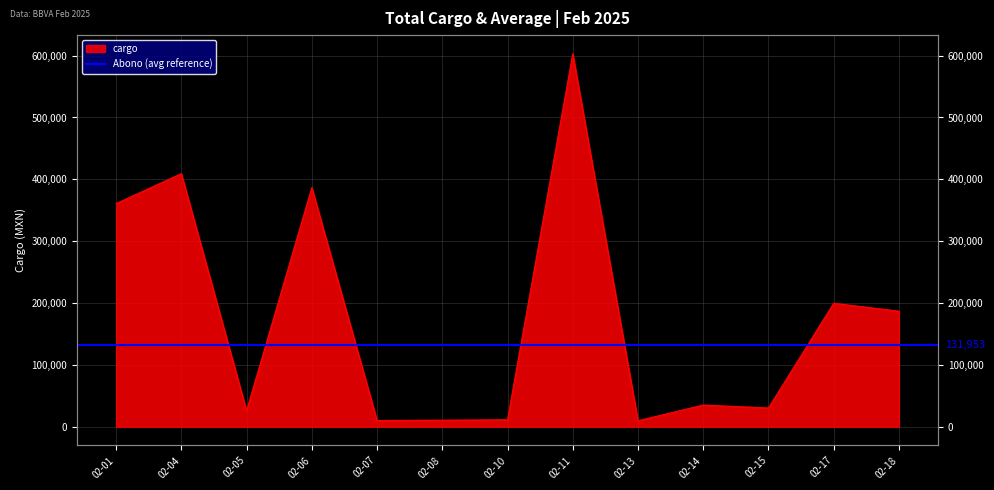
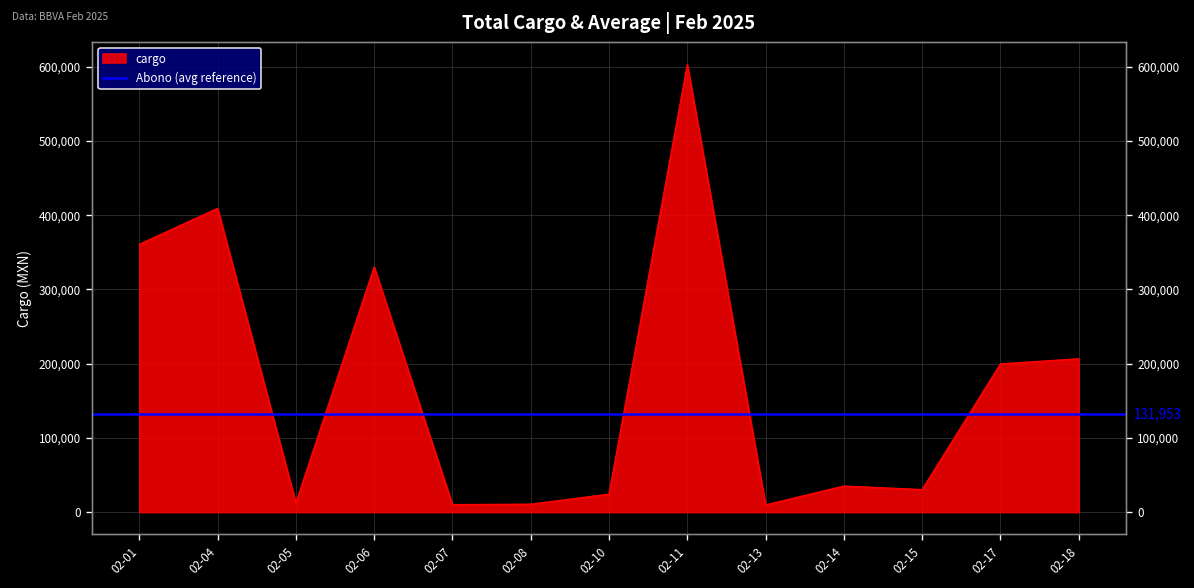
02-05: 30,000 -> 10,000
02-06: 390,000 -> 330,000
02-10: 10,000 -> 20,000
02-18: 190,000 -> 210,000
